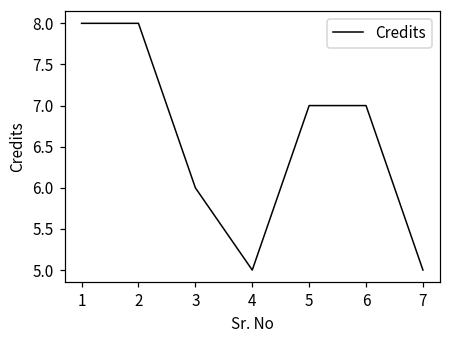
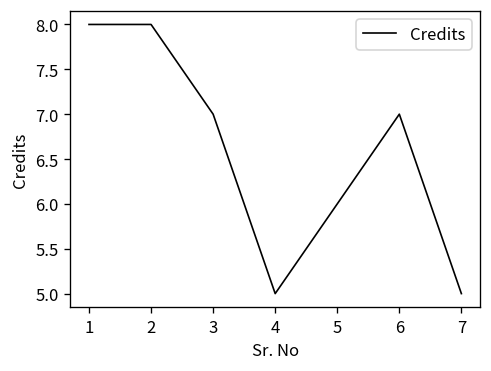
3: 6 -> 7
5: 7 -> 6
